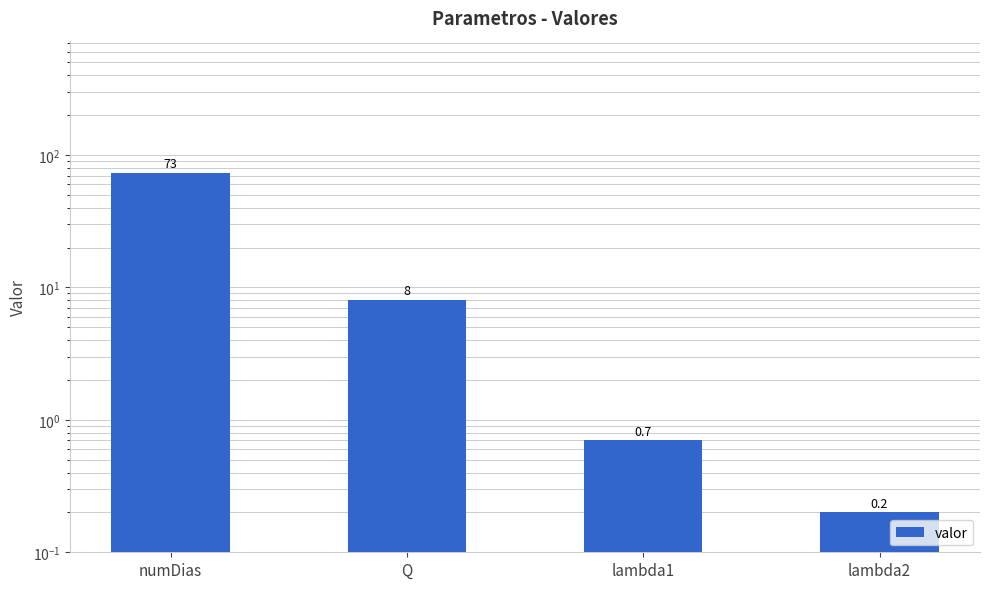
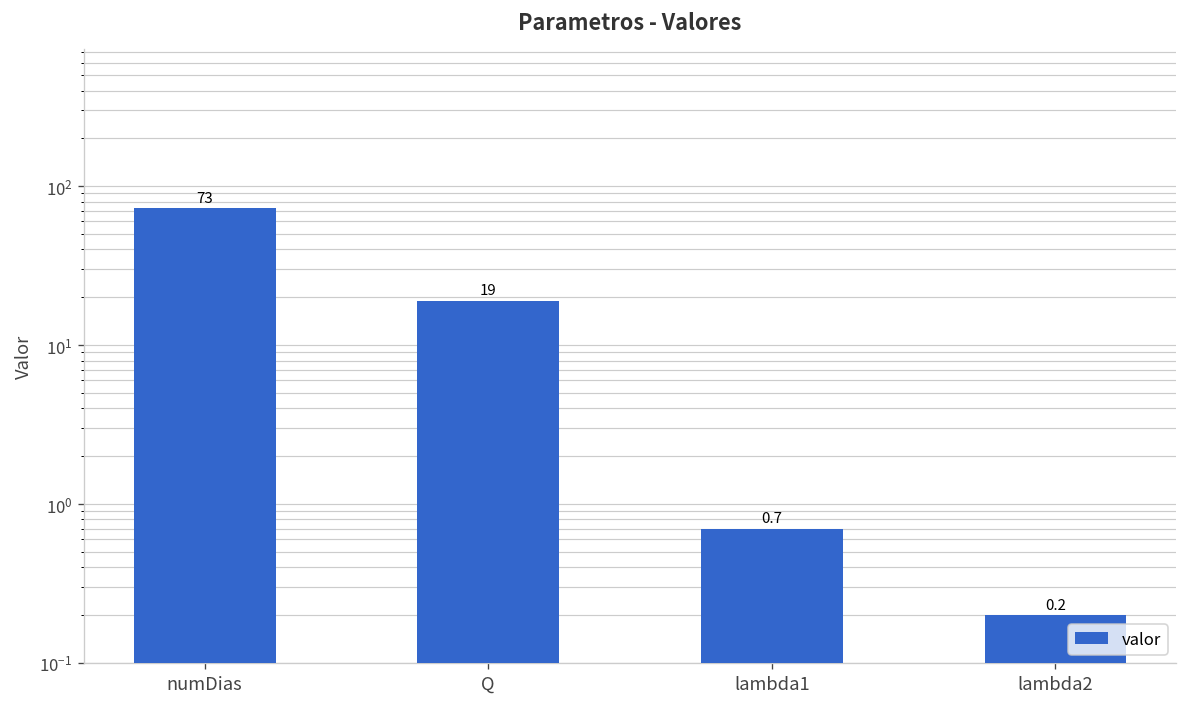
Q: 8 -> 19
